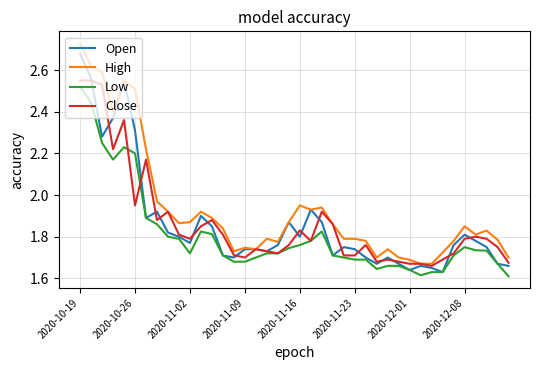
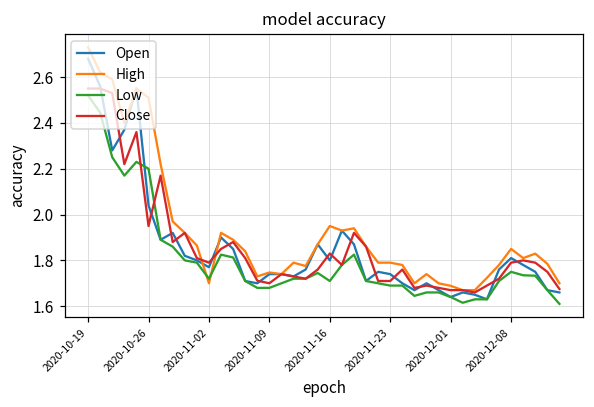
Open, 2020-10-26: 2.31 -> 2.04
High, 2020-11-02: 1.87 -> 1.70
Low, 2020-11-16: 1.76 -> 1.71
